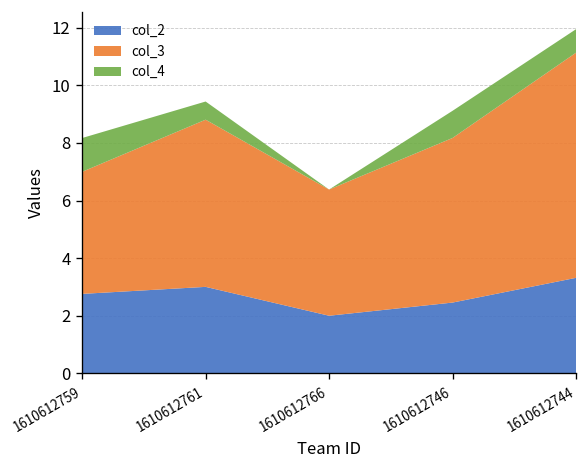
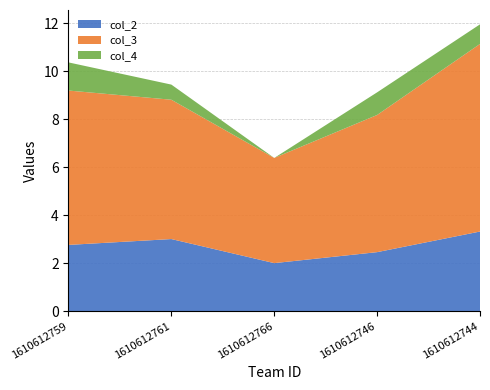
col_3, 1610612759: 4.2 -> 6.4
